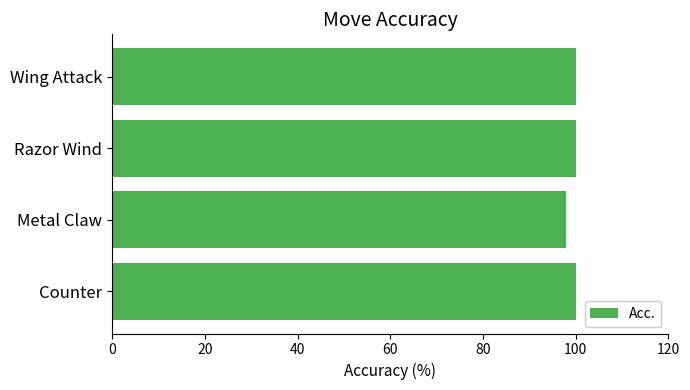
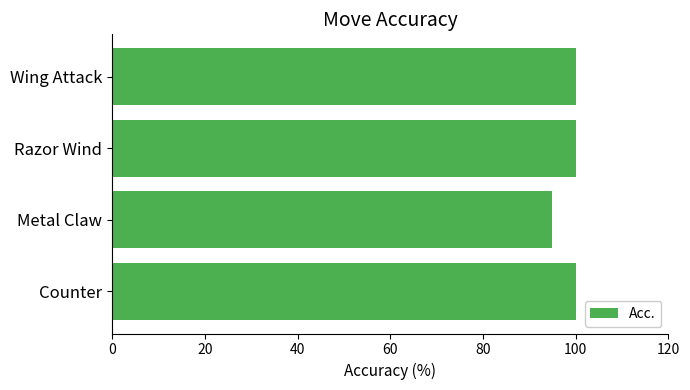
Metal Claw: 98 -> 95
